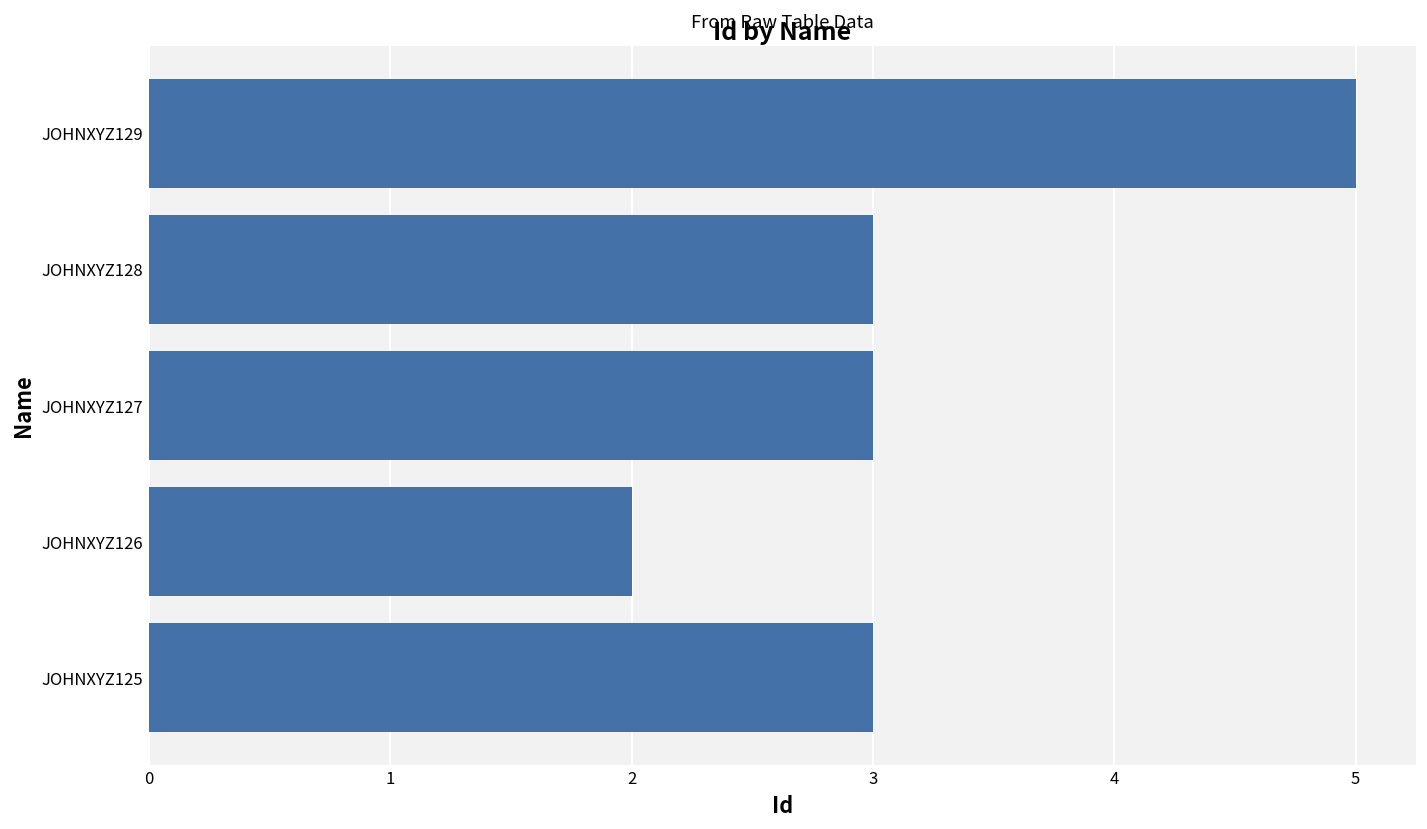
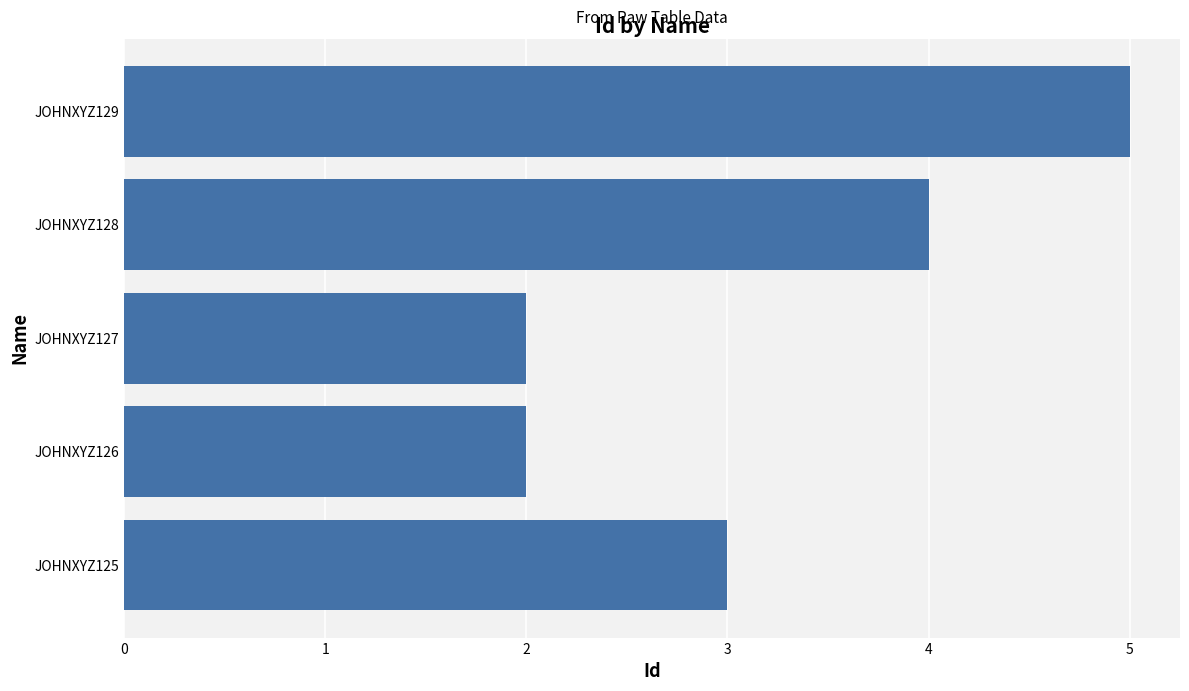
JOHNXYZ128: 3 -> 4
JOHNXYZ127: 3 -> 2
